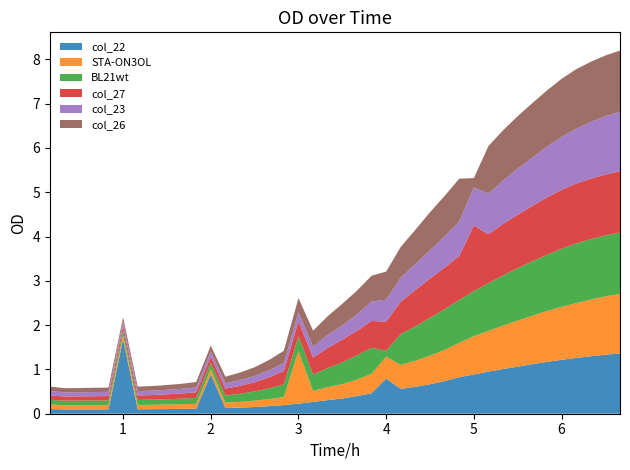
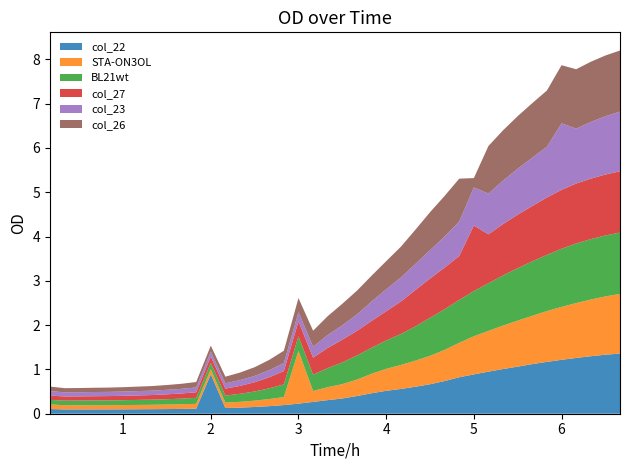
col_22, 1: 1.7 -> 0.1
col_22, 4: 0.8 -> 0.5
BL21wt, 4: 0.1 -> 0.6
col_23, 6: 1.2 -> 1.5
